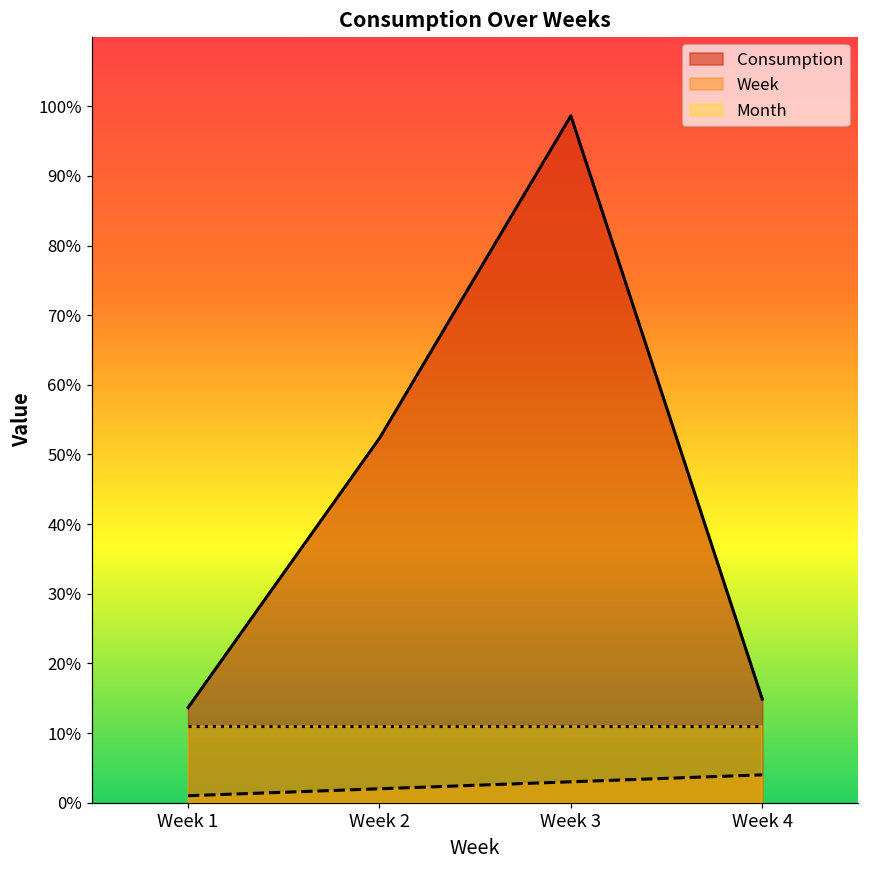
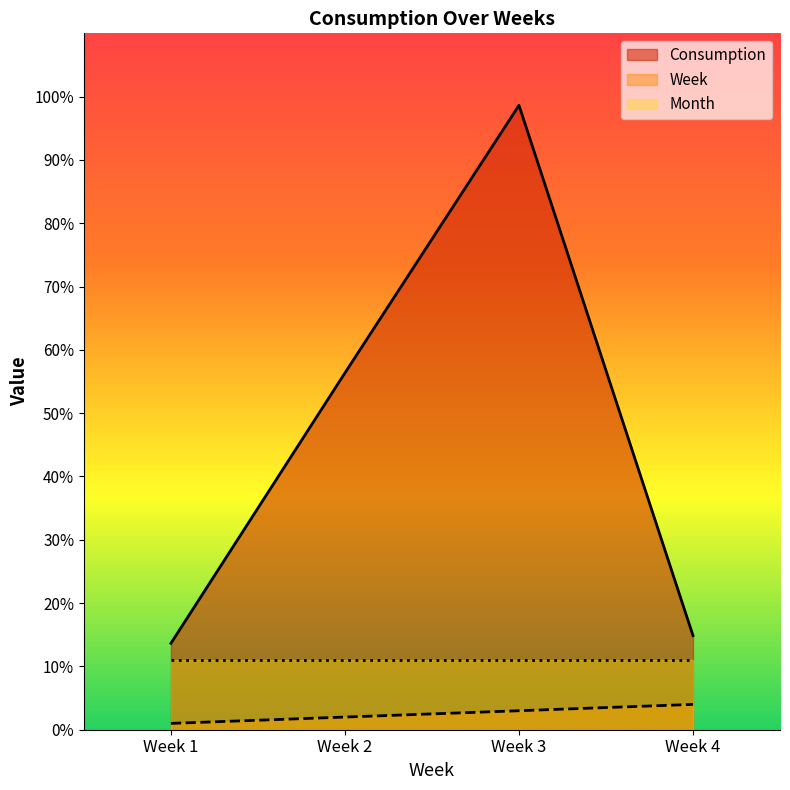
Consumption, Week 2: 52% -> 56%
